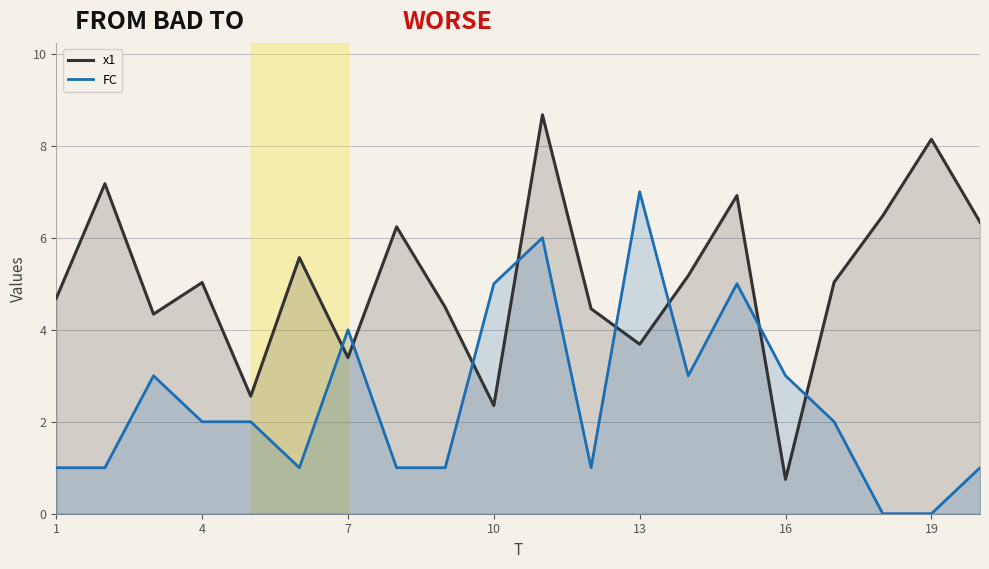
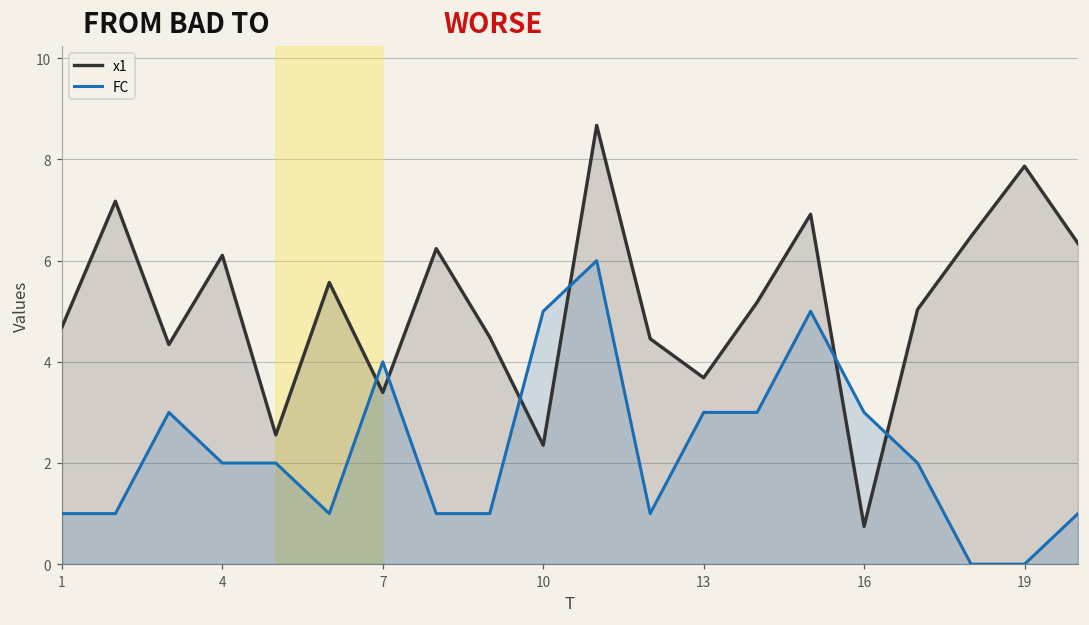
x1, 4: 5.0 -> 6.1
FC, 13: 7 -> 3
x1, 19: 8.1 -> 7.9
